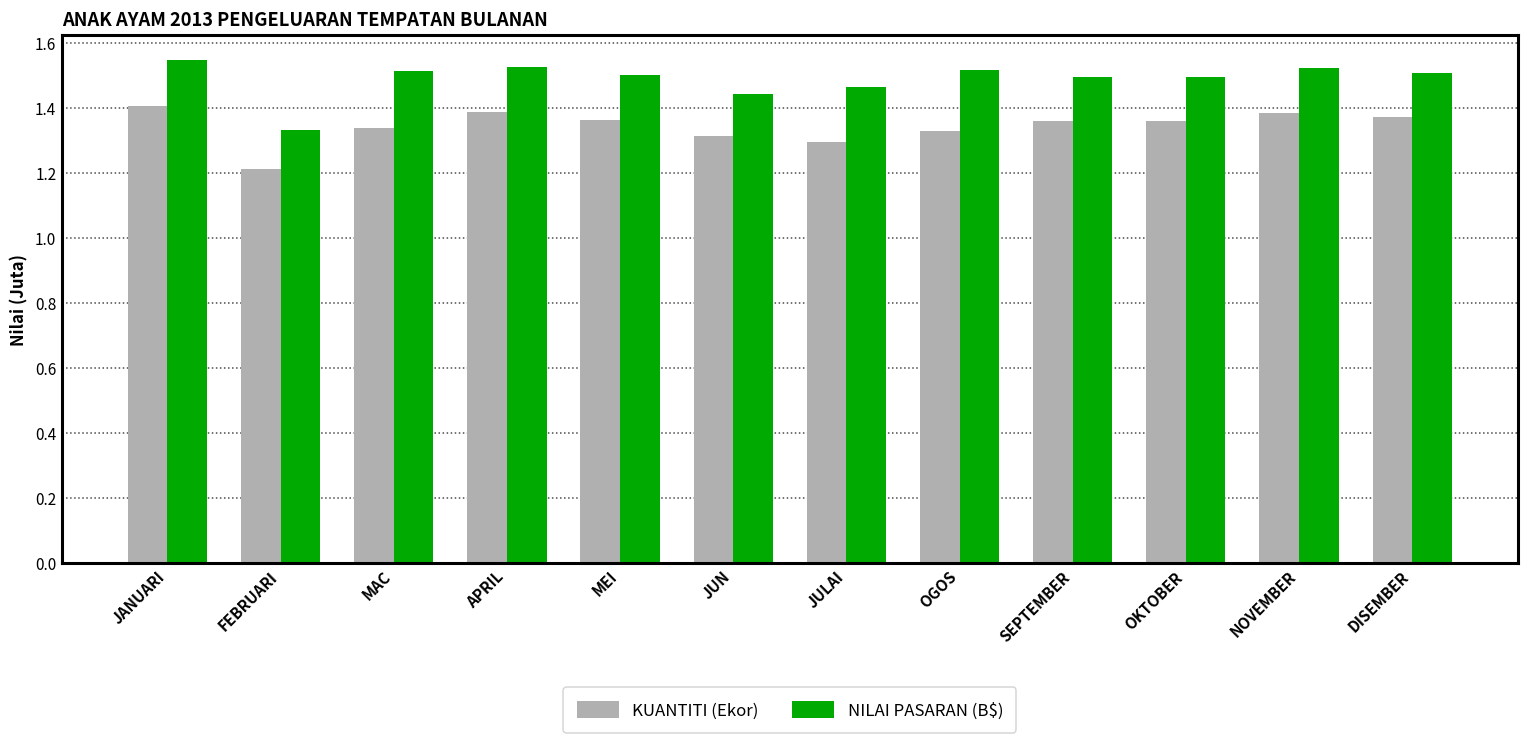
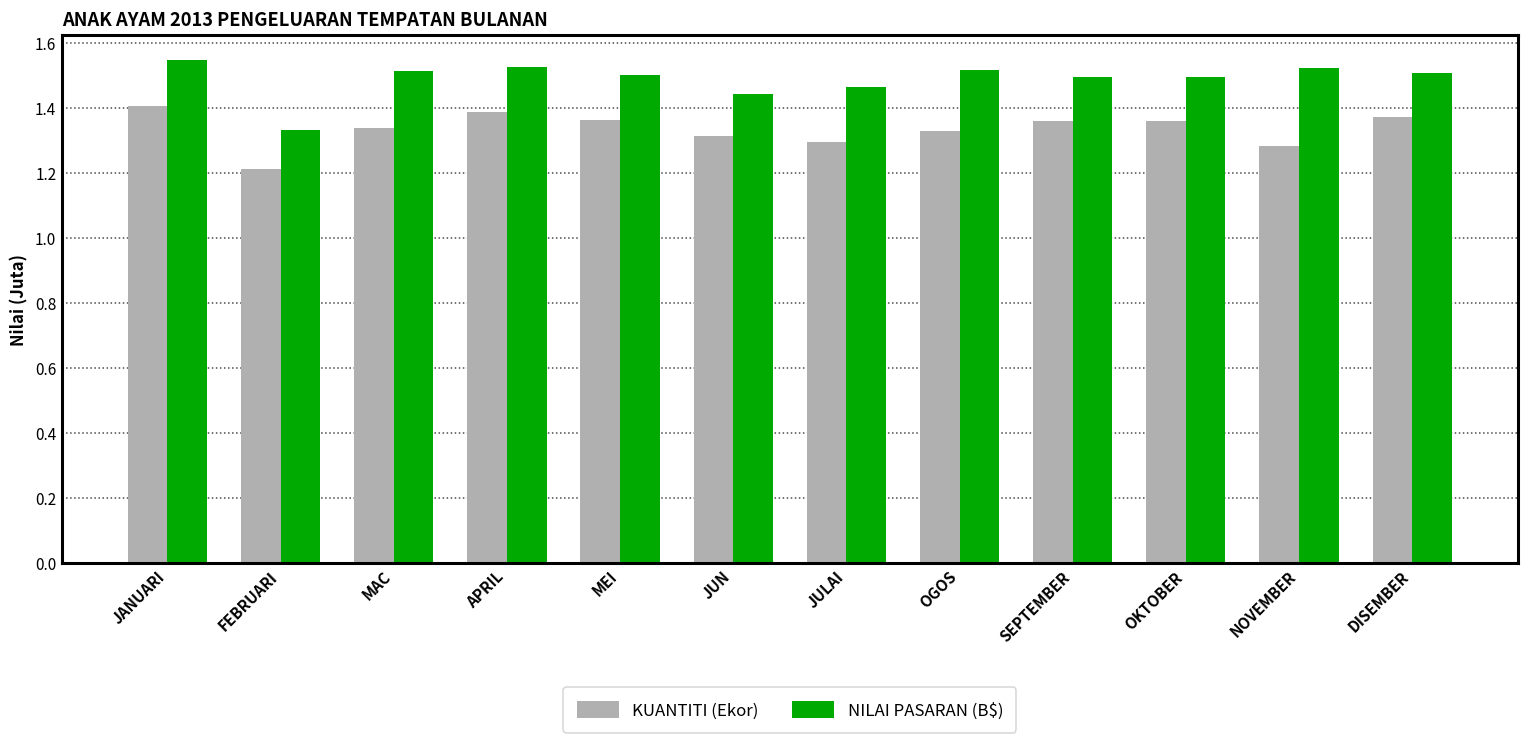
KUANTITI (Ekor), NOVEMBER: 1.38 -> 1.28
